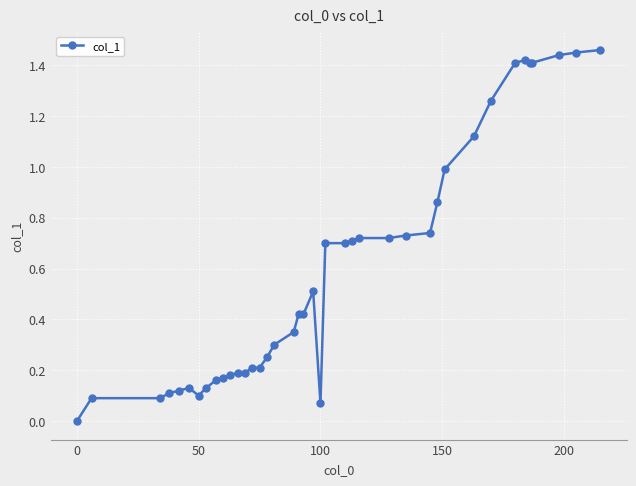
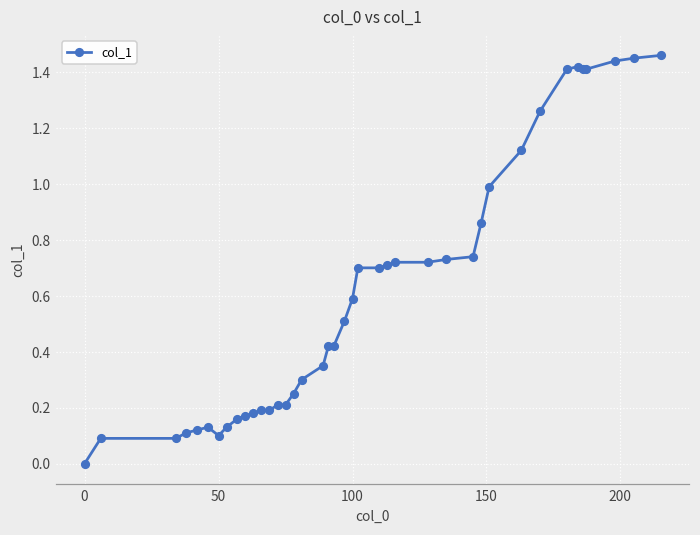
100: 0.07 -> 0.59
